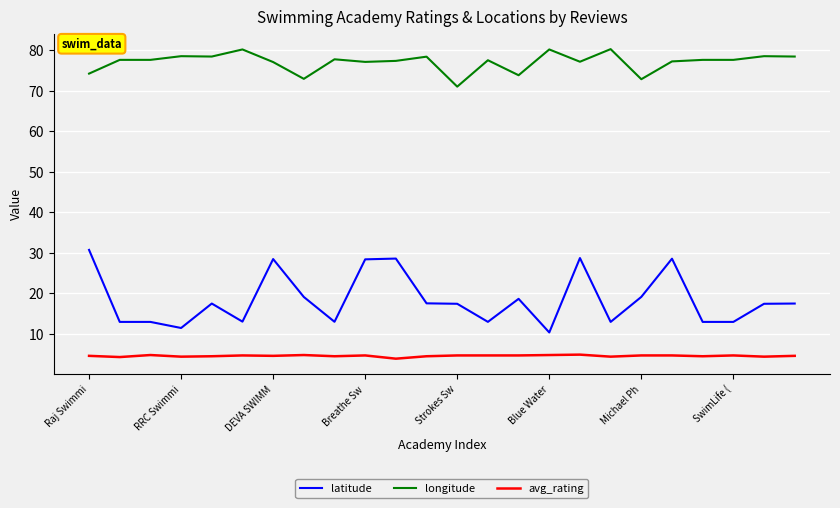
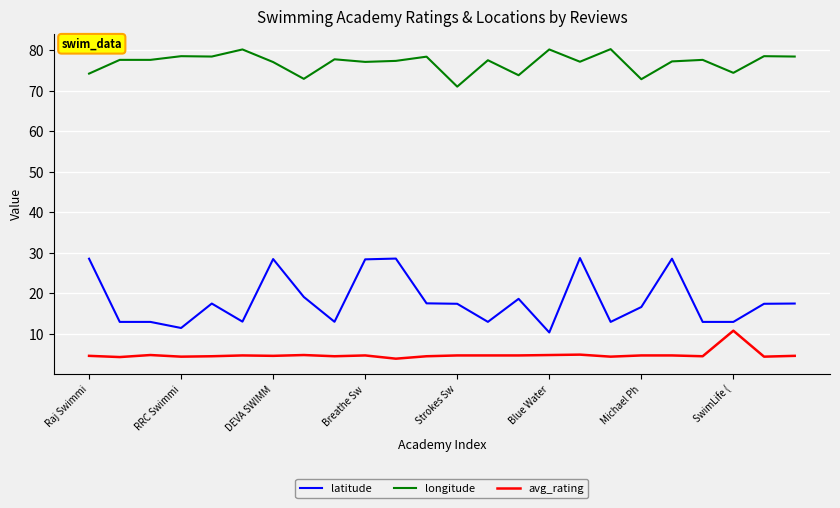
latitude, Raj Swimmi: 31 -> 29
latitude, Michael Ph: 19 -> 17
longitude, SwimLife (: 78 -> 74
avg_rating, SwimLife (: 5 -> 11
